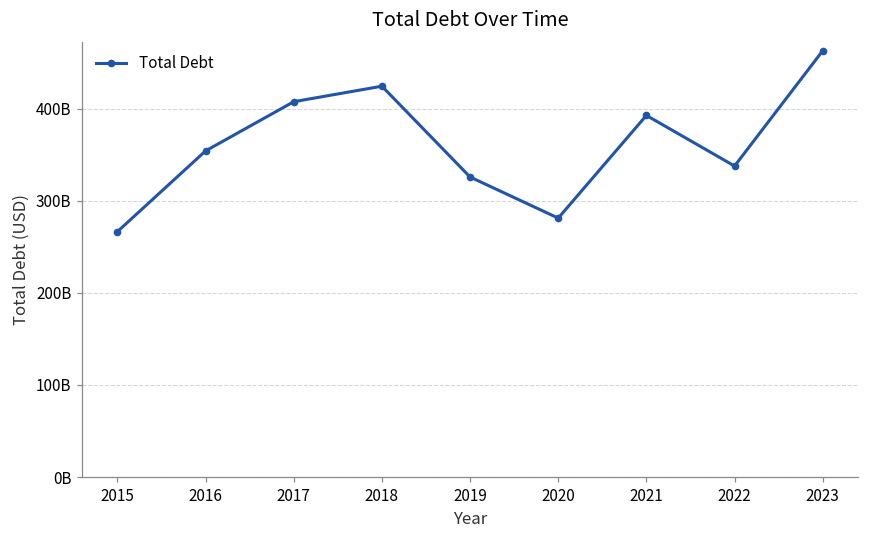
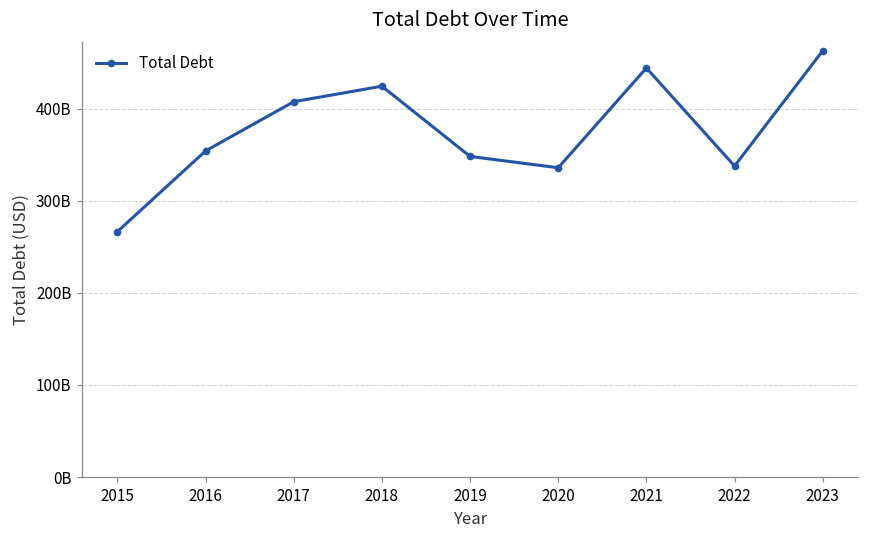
2019: 330000000000 -> 350000000000
2020: 280000000000 -> 340000000000
2021: 390000000000 -> 440000000000
